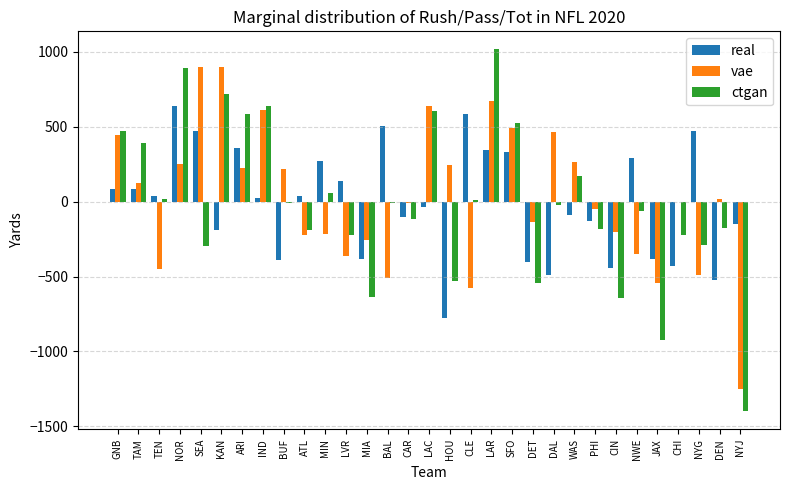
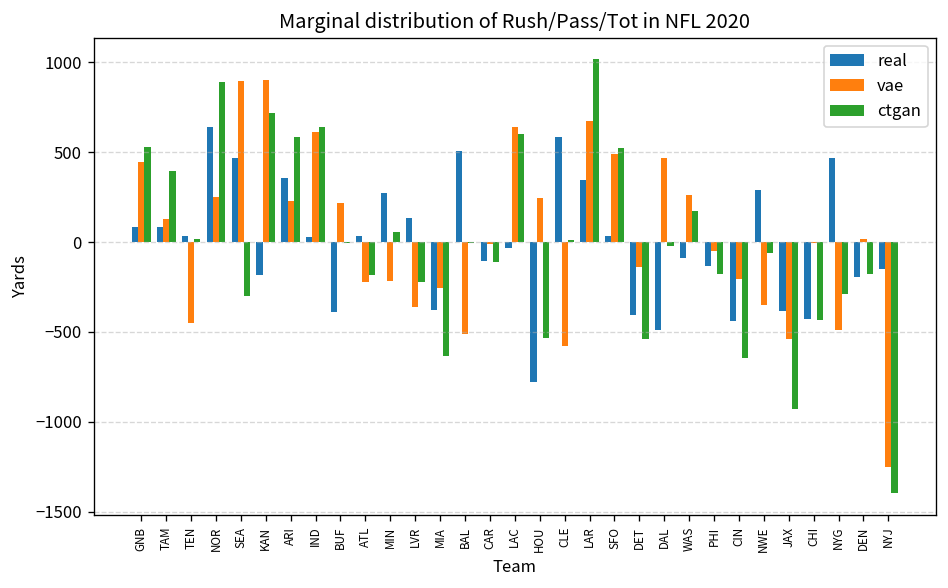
ctgan, GNB: 470 -> 530
real, SFO: 330 -> 40
ctgan, CHI: -220 -> -440
real, DEN: -530 -> -200
